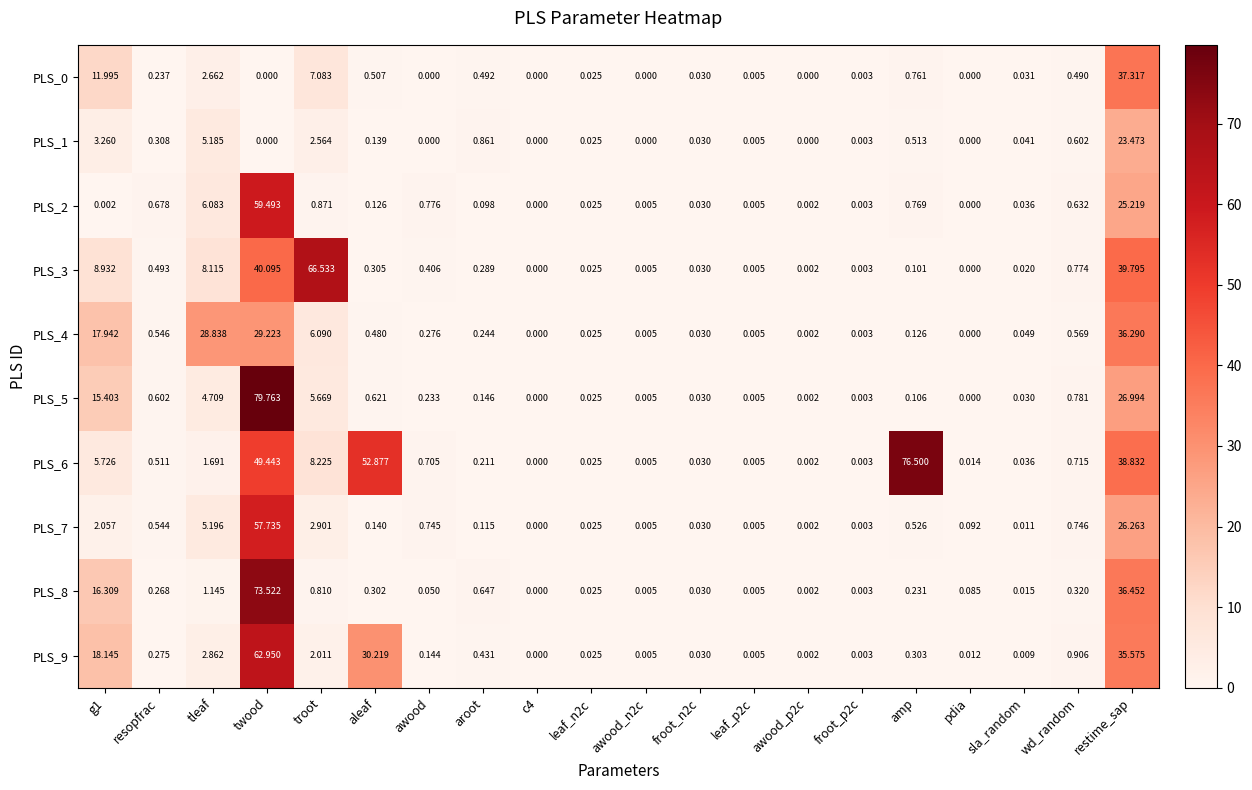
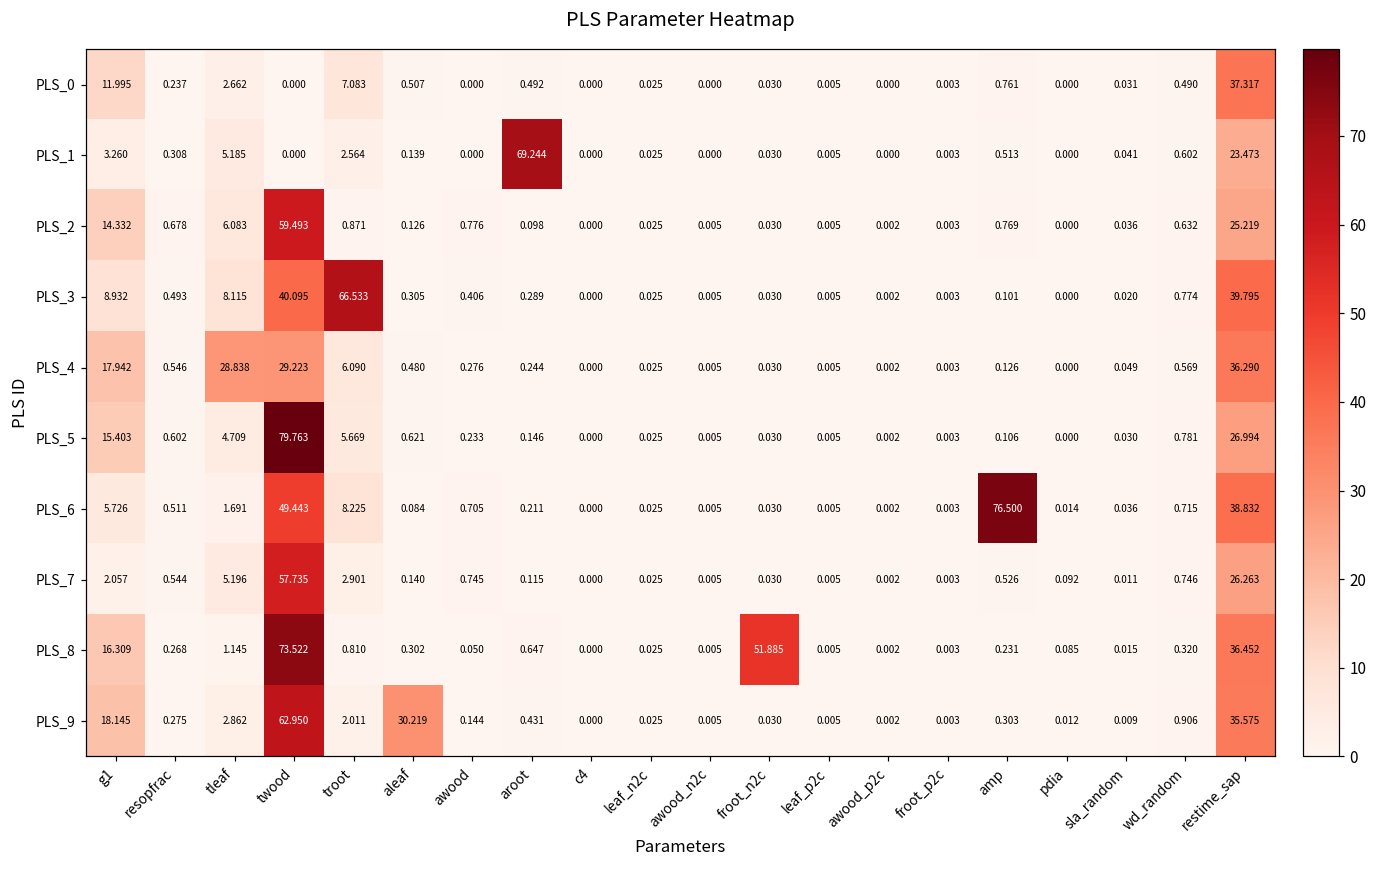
PLS_1, aroot: 0.861 -> 69.244
PLS_2, g1: 0.002 -> 14.332
PLS_6, aleaf: 52.877 -> 0.084
PLS_8, froot_n2c: 0.030 -> 51.885
